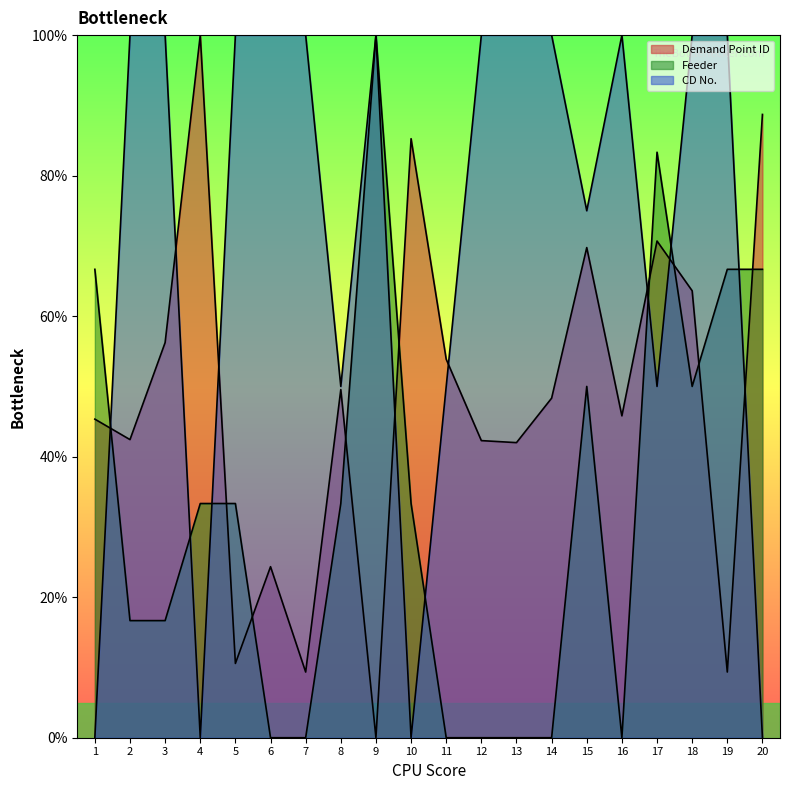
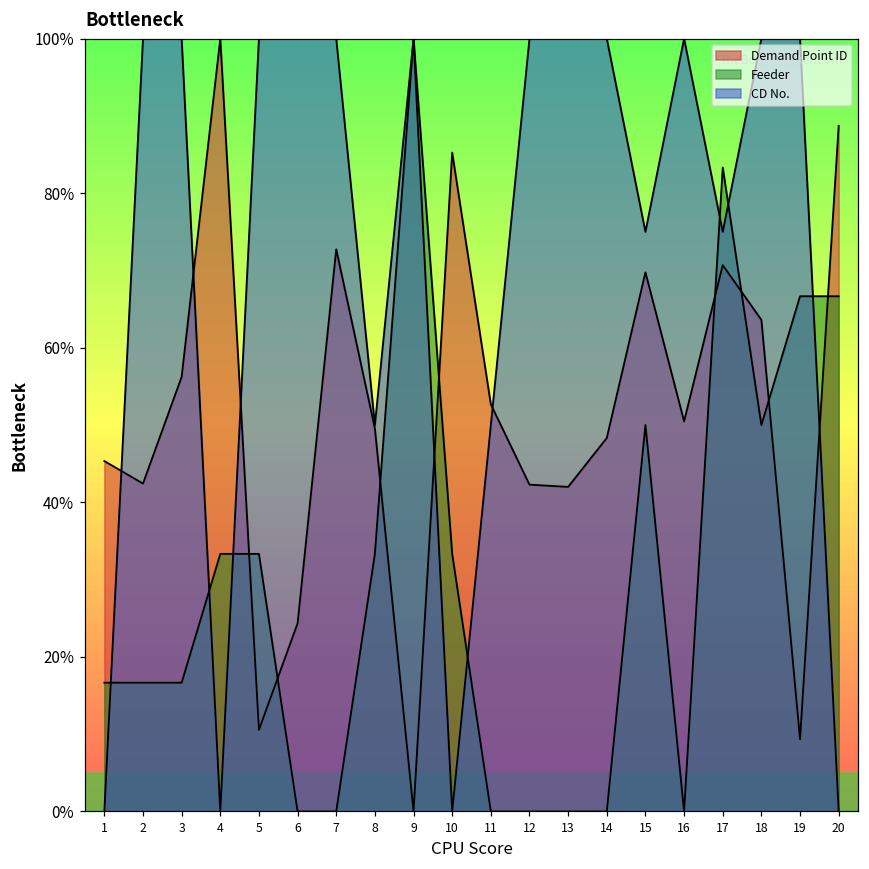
Feeder, 1: 67% -> 17%
Demand Point ID, 7: 9% -> 73%
Demand Point ID, 11: 54% -> 53%
Demand Point ID, 16: 46% -> 50%
CD No., 17: 50% -> 75%
